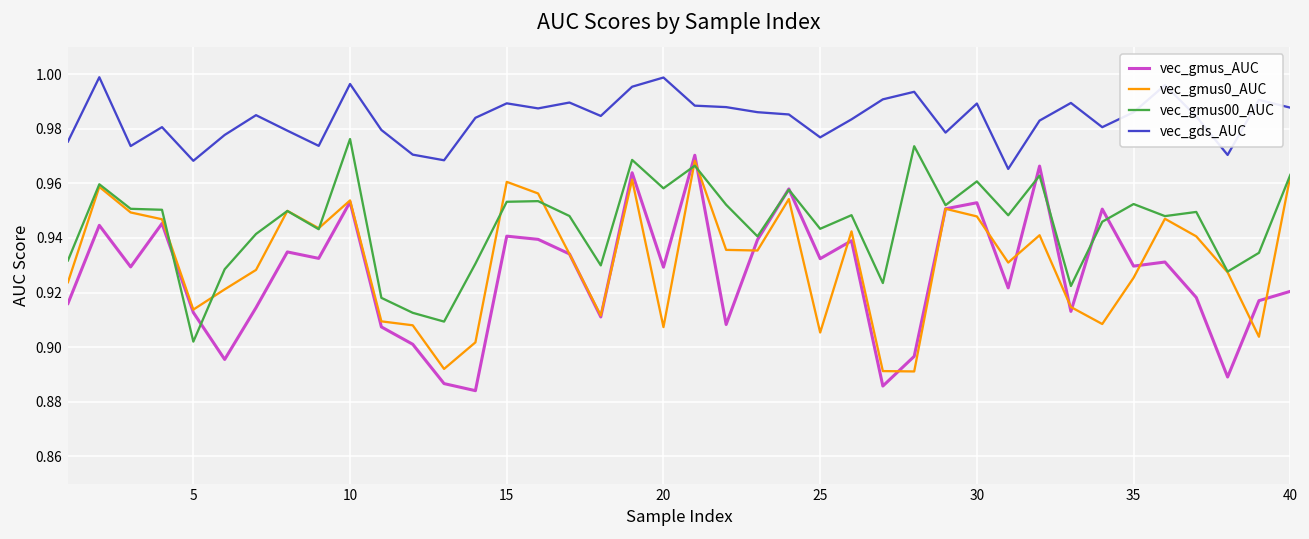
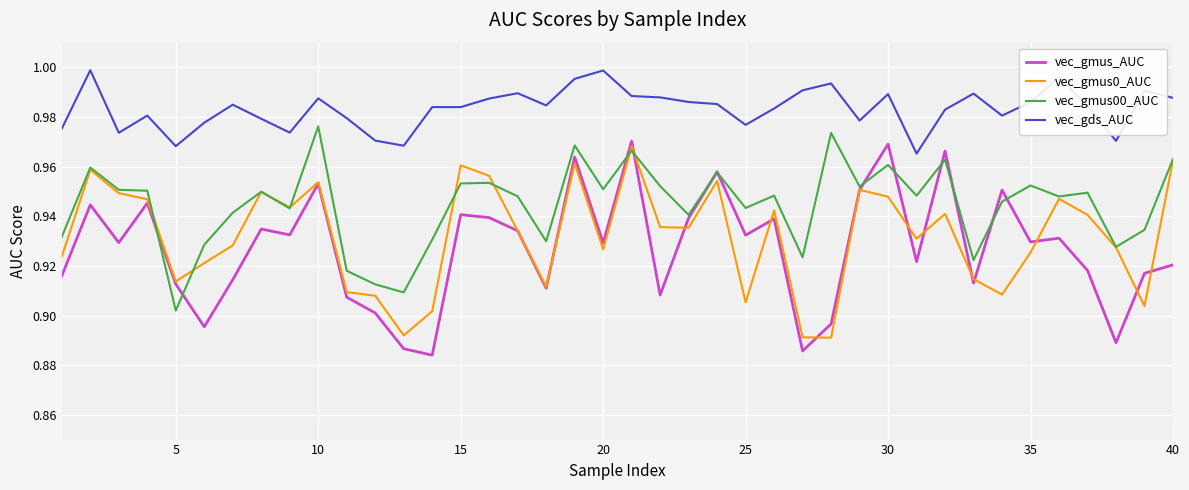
vec_gds_AUC, 10: 0.996 -> 0.988
vec_gds_AUC, 15: 0.989 -> 0.984
vec_gmus0_AUC, 20: 0.907 -> 0.927
vec_gmus00_AUC, 20: 0.958 -> 0.951
vec_gmus_AUC, 30: 0.953 -> 0.969
